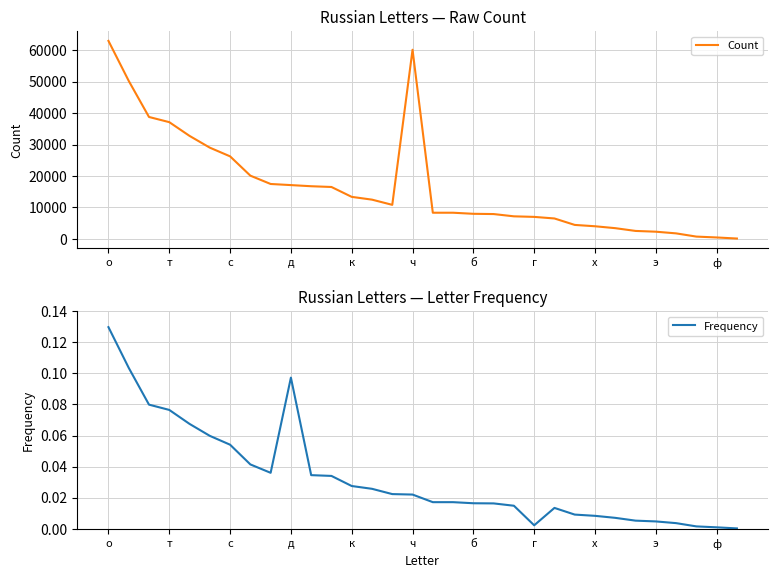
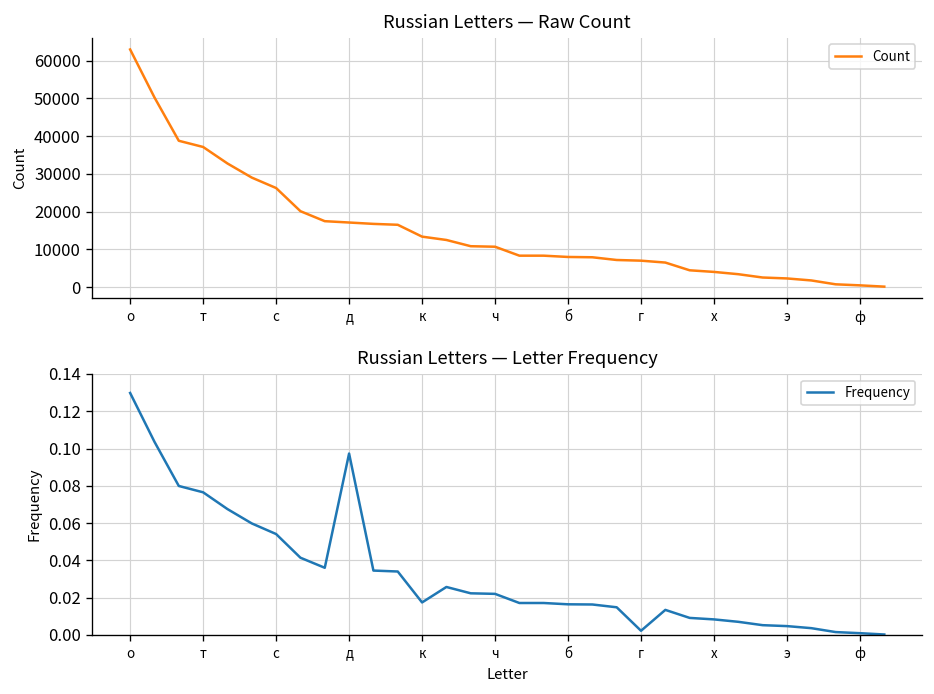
Russian Letters — Raw Count, ч: 60000 -> 11000
Russian Letters — Letter Frequency, к: 0.028 -> 0.017
